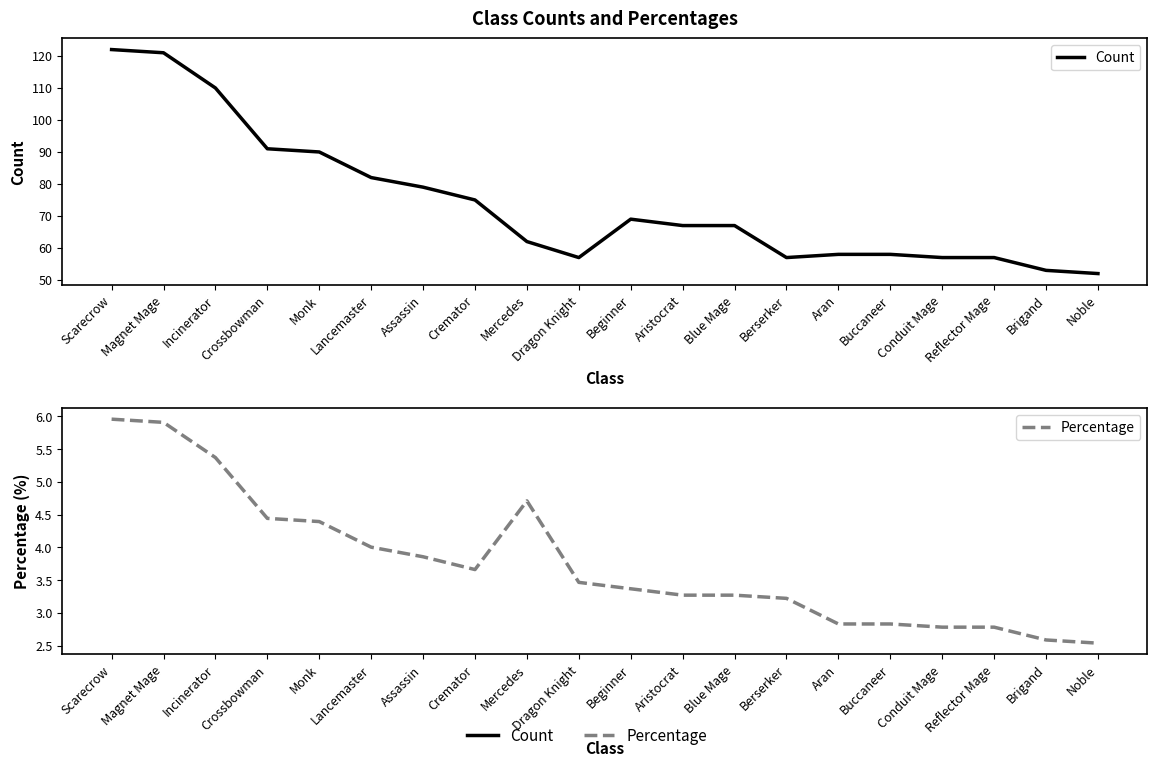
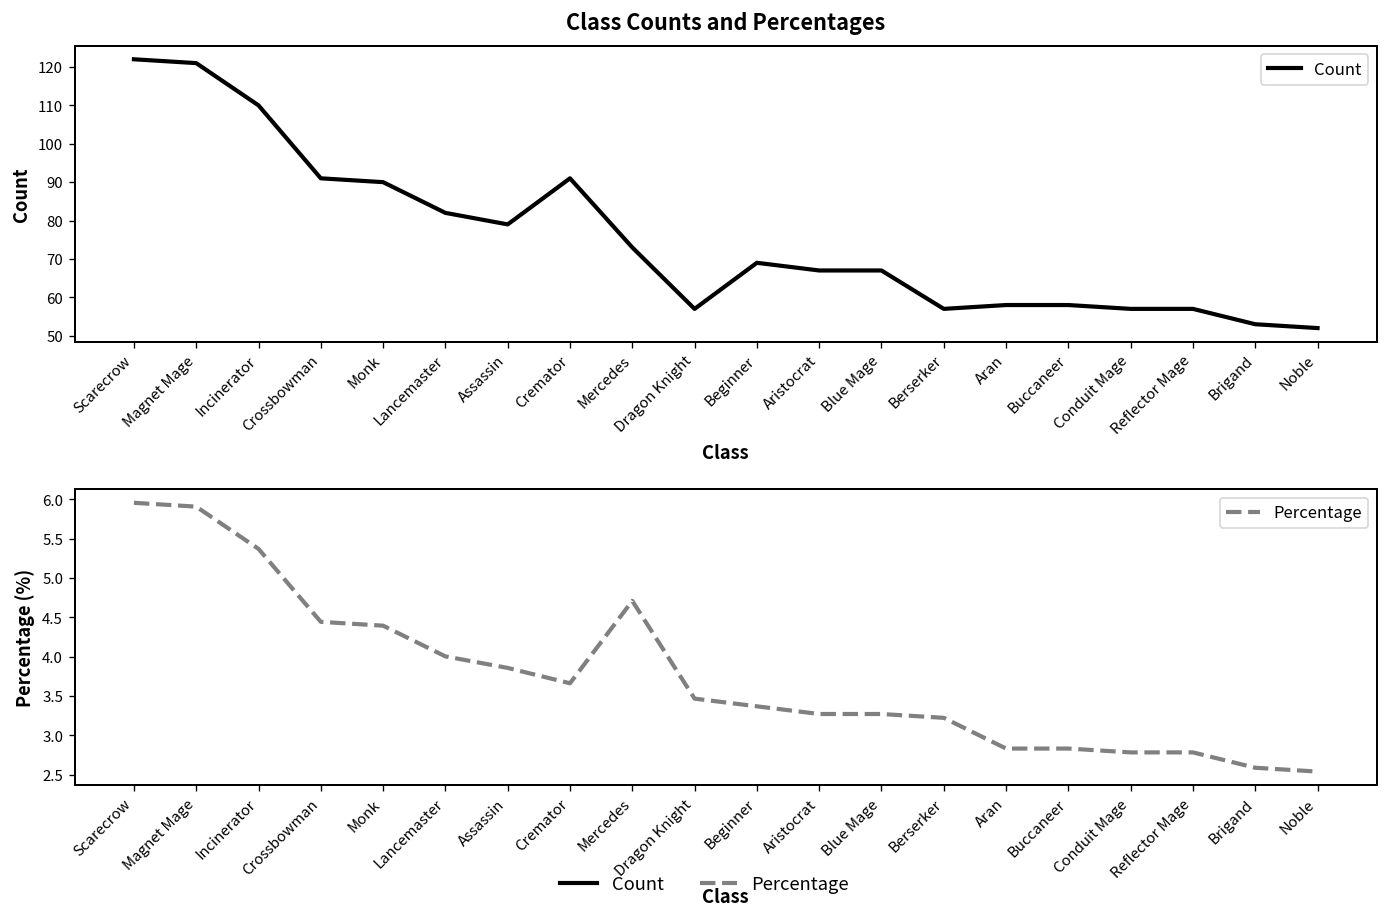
Class Counts and Percentages, Cremator: 75 -> 91
Class Counts and Percentages, Mercedes: 62 -> 73
